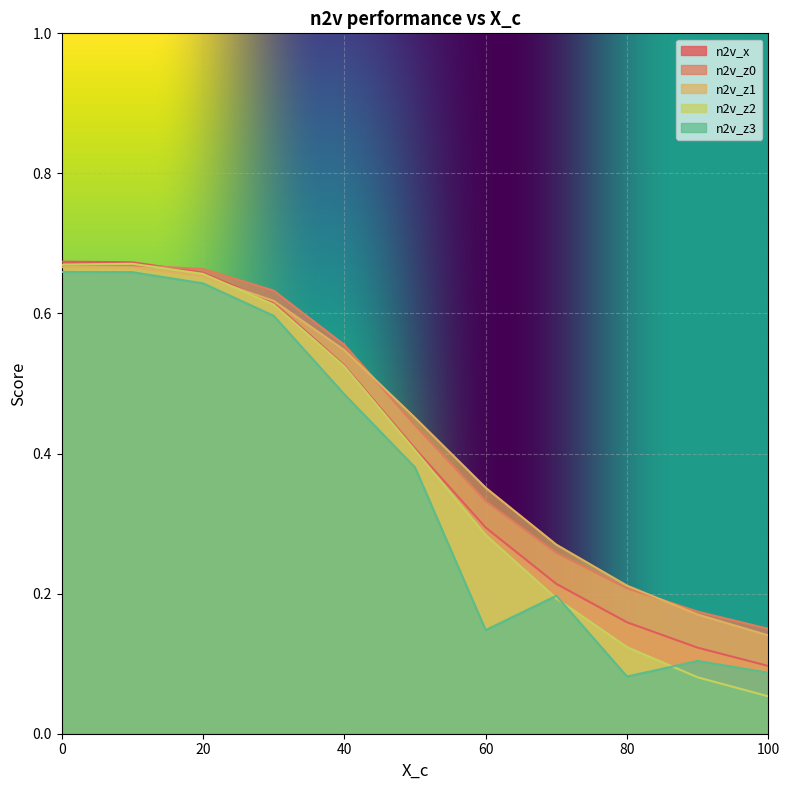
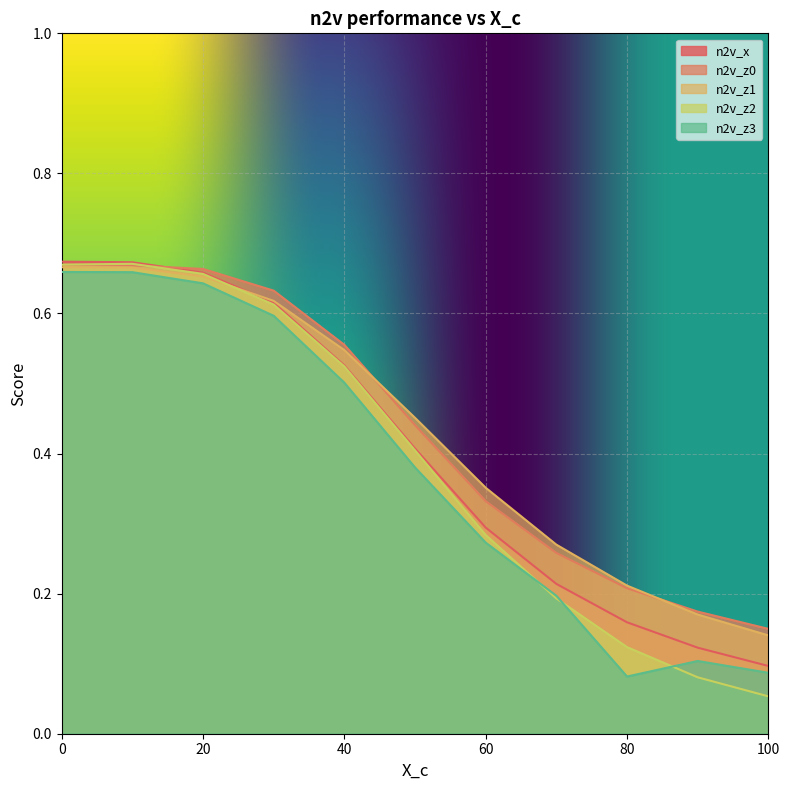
n2v_z3, 40: 0.48 -> 0.50
n2v_z3, 60: 0.15 -> 0.27
